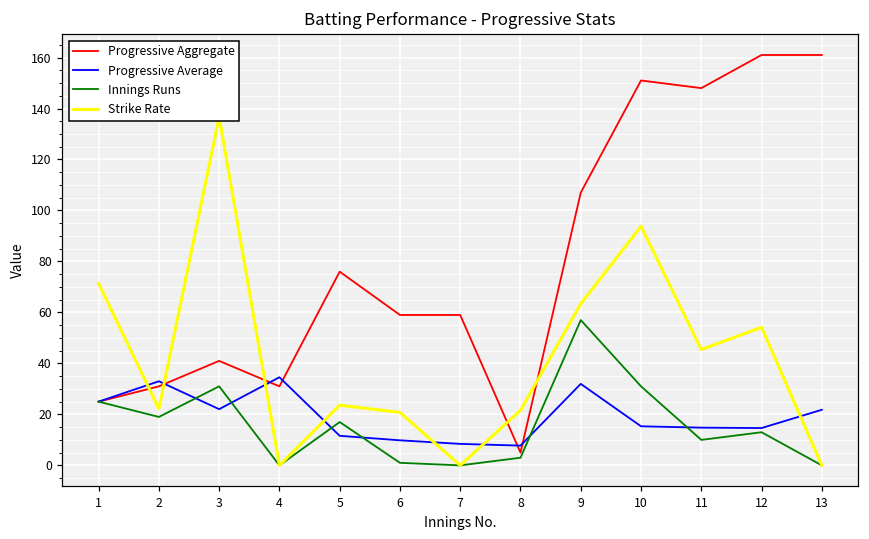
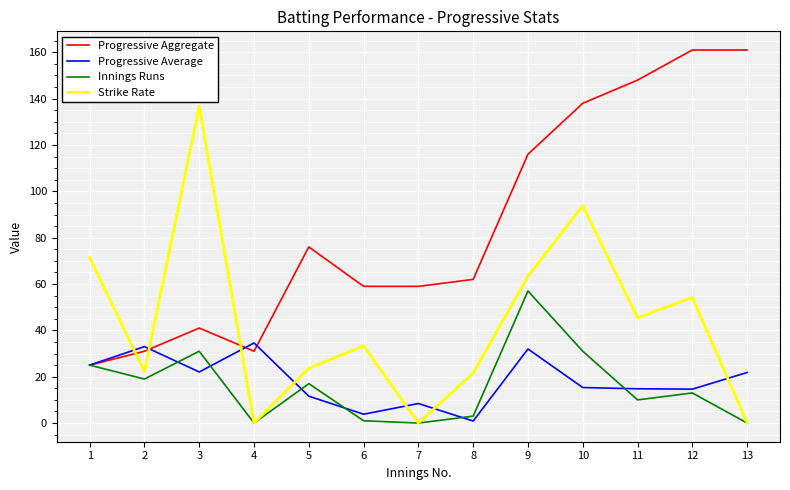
Progressive Average, 6: 10 -> 4
Strike Rate, 6: 21 -> 33
Progressive Aggregate, 8: 5 -> 62
Progressive Average, 8: 8 -> 1
Progressive Aggregate, 9: 107 -> 116
Progressive Aggregate, 10: 151 -> 138
